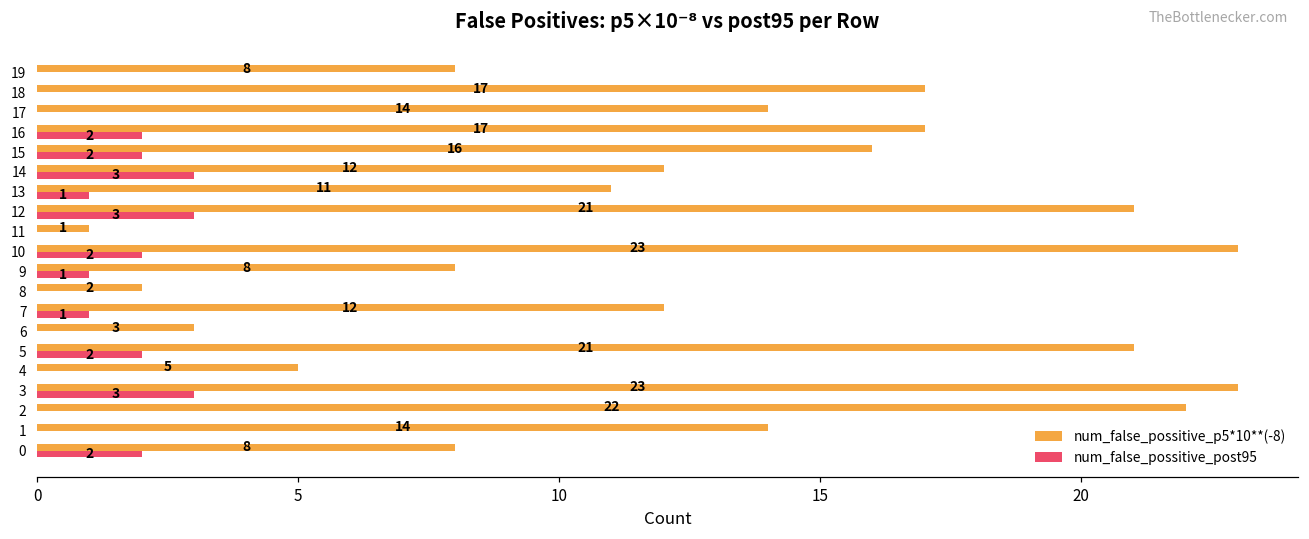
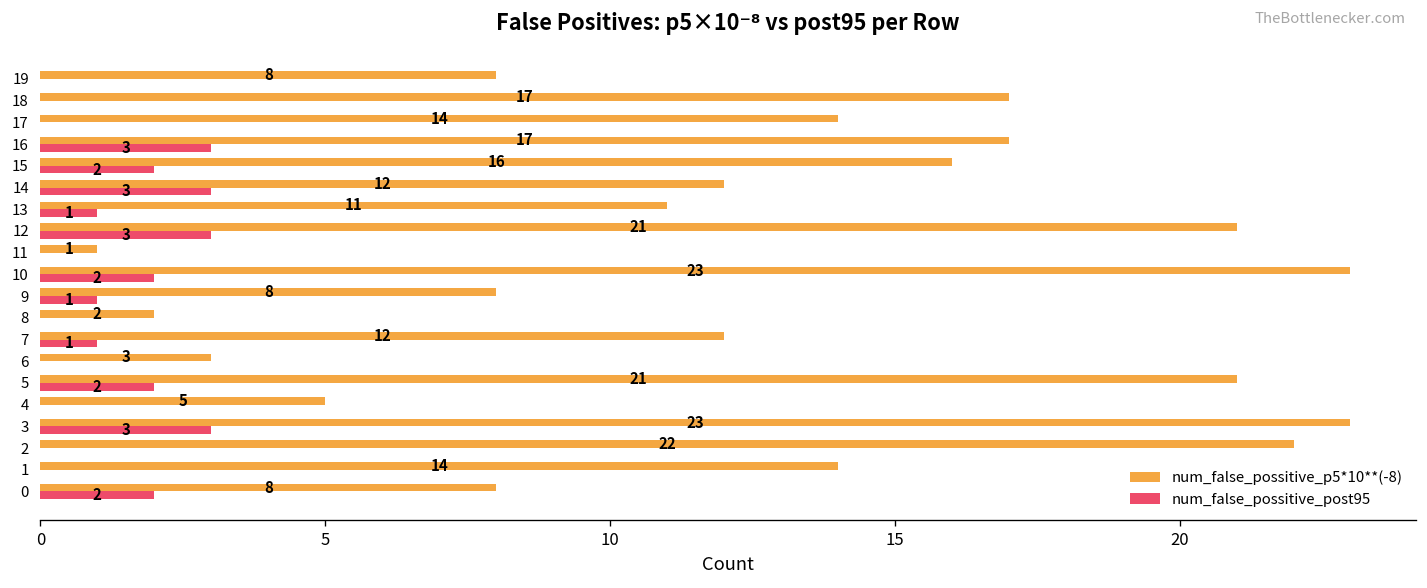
num_false_possitive_post95, 16: 2 -> 3
